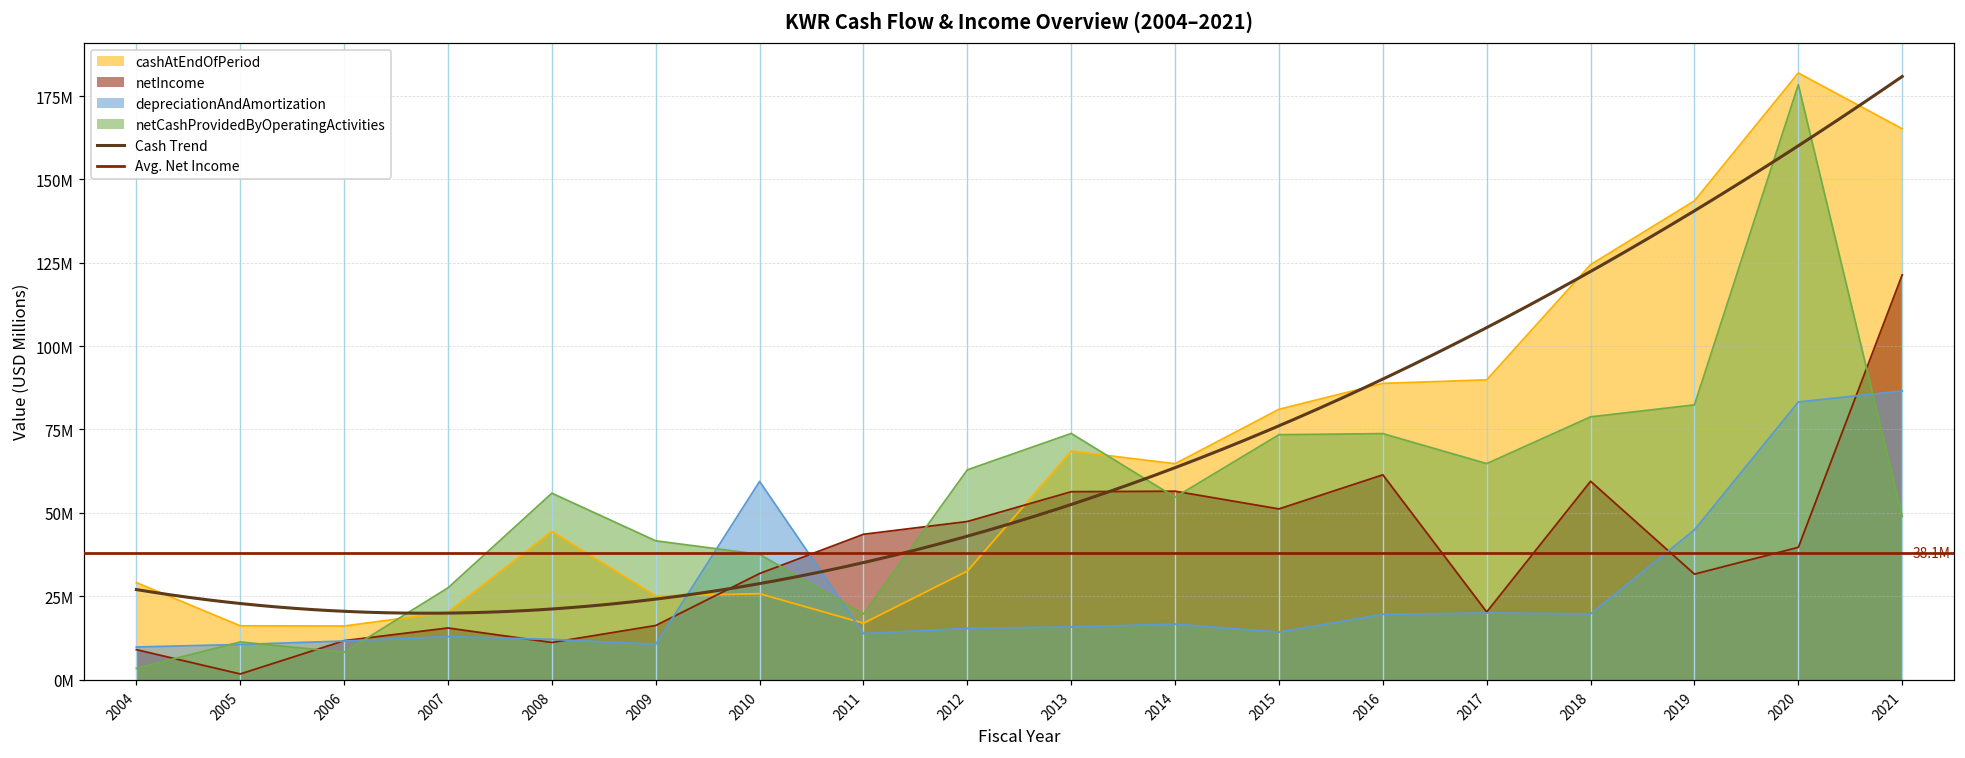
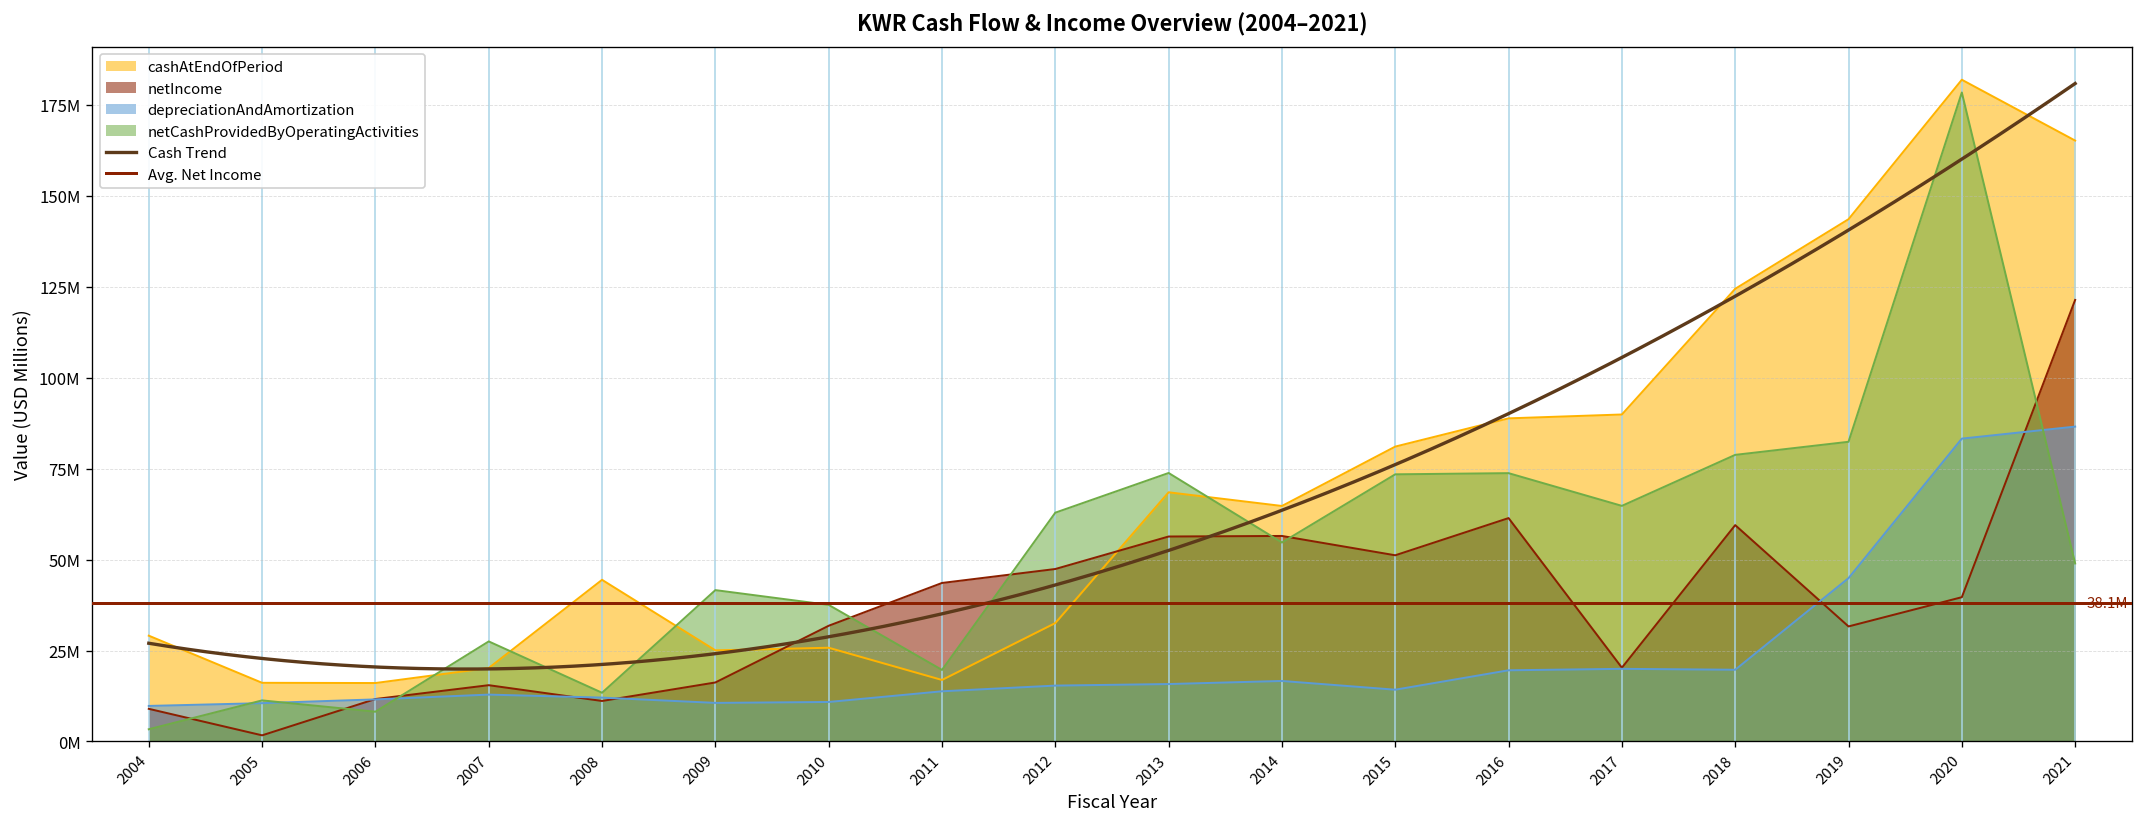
netCashProvidedByOperatingActivities, 2008: 56000000 -> 13000000
depreciationAndAmortization, 2010: 59000000 -> 11000000
